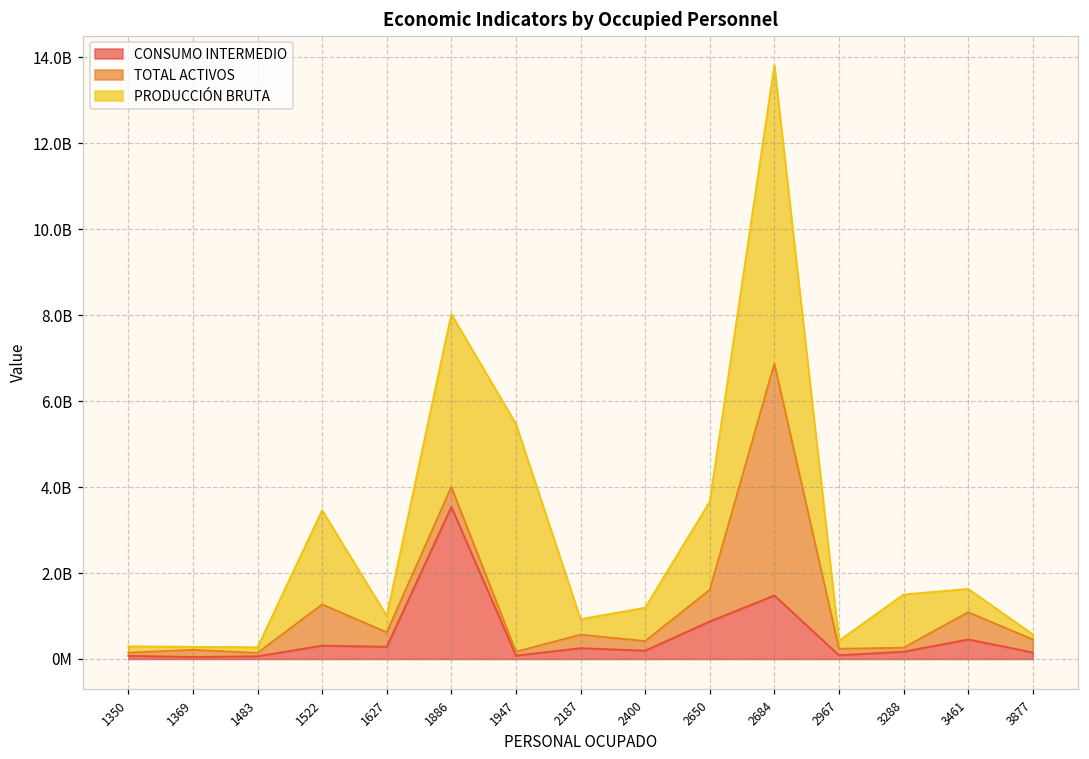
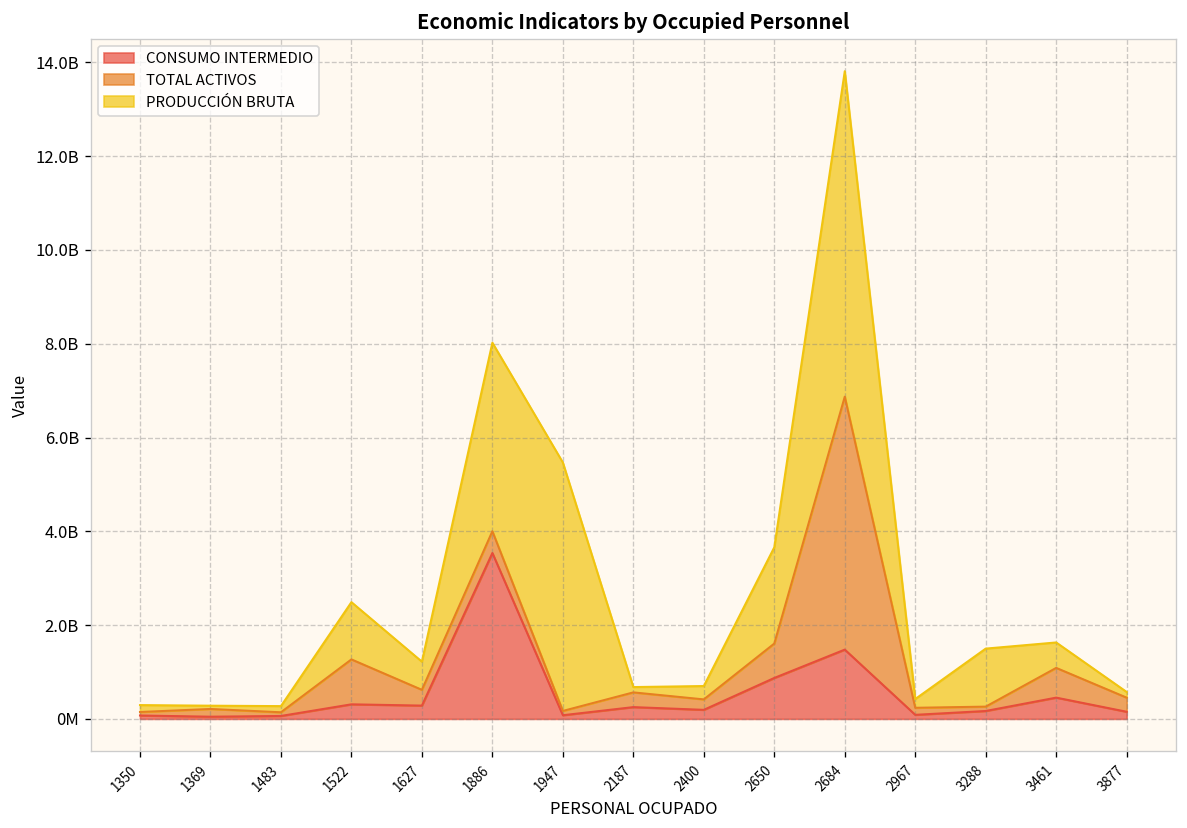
PRODUCCIÓN BRUTA, 1522: 2200000000 -> 1200000000
PRODUCCIÓN BRUTA, 1627: 400000000 -> 600000000
PRODUCCIÓN BRUTA, 2187: 400000000 -> 100000000
PRODUCCIÓN BRUTA, 2400: 800000000 -> 300000000
